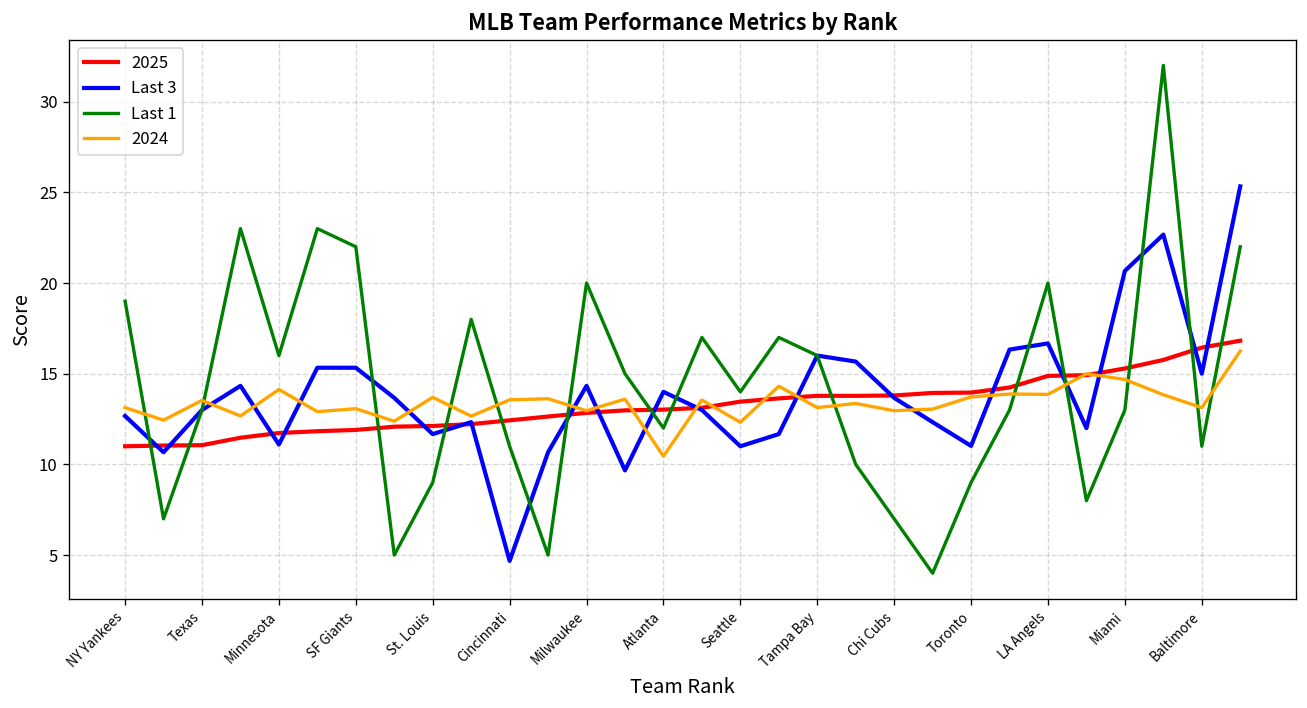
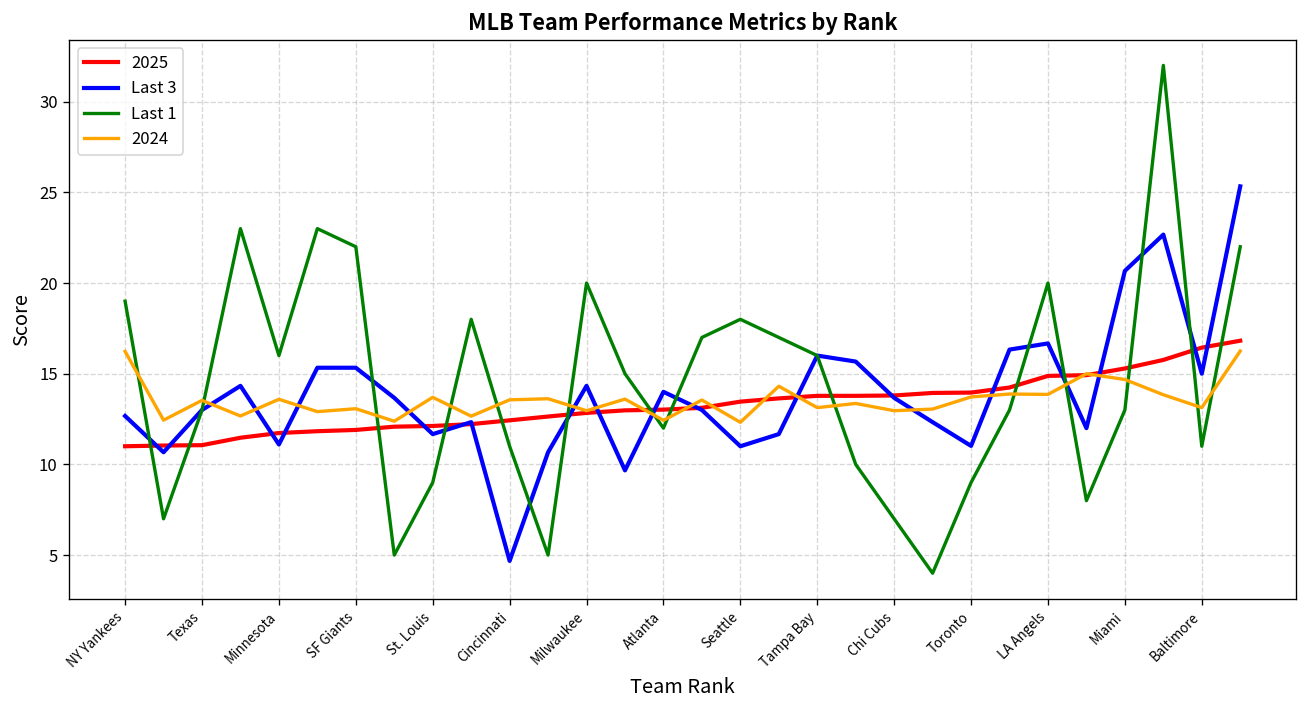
2024, NY Yankees: 13.1 -> 16.2
2024, Minnesota: 14.1 -> 13.6
2024, Atlanta: 10.5 -> 12.4
Last 1, Seattle: 14 -> 18
